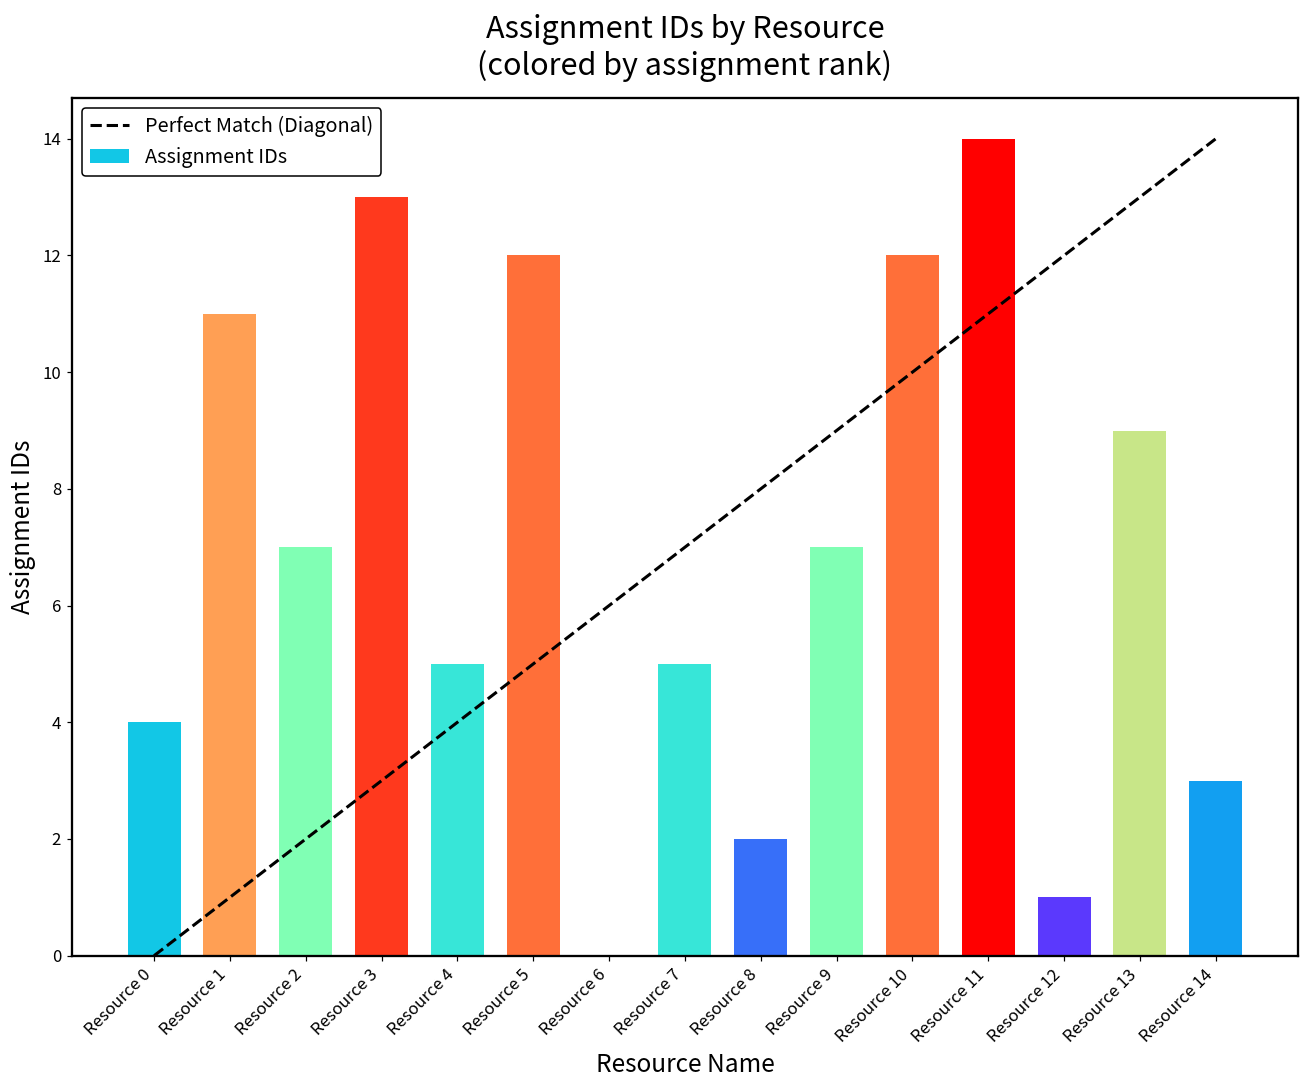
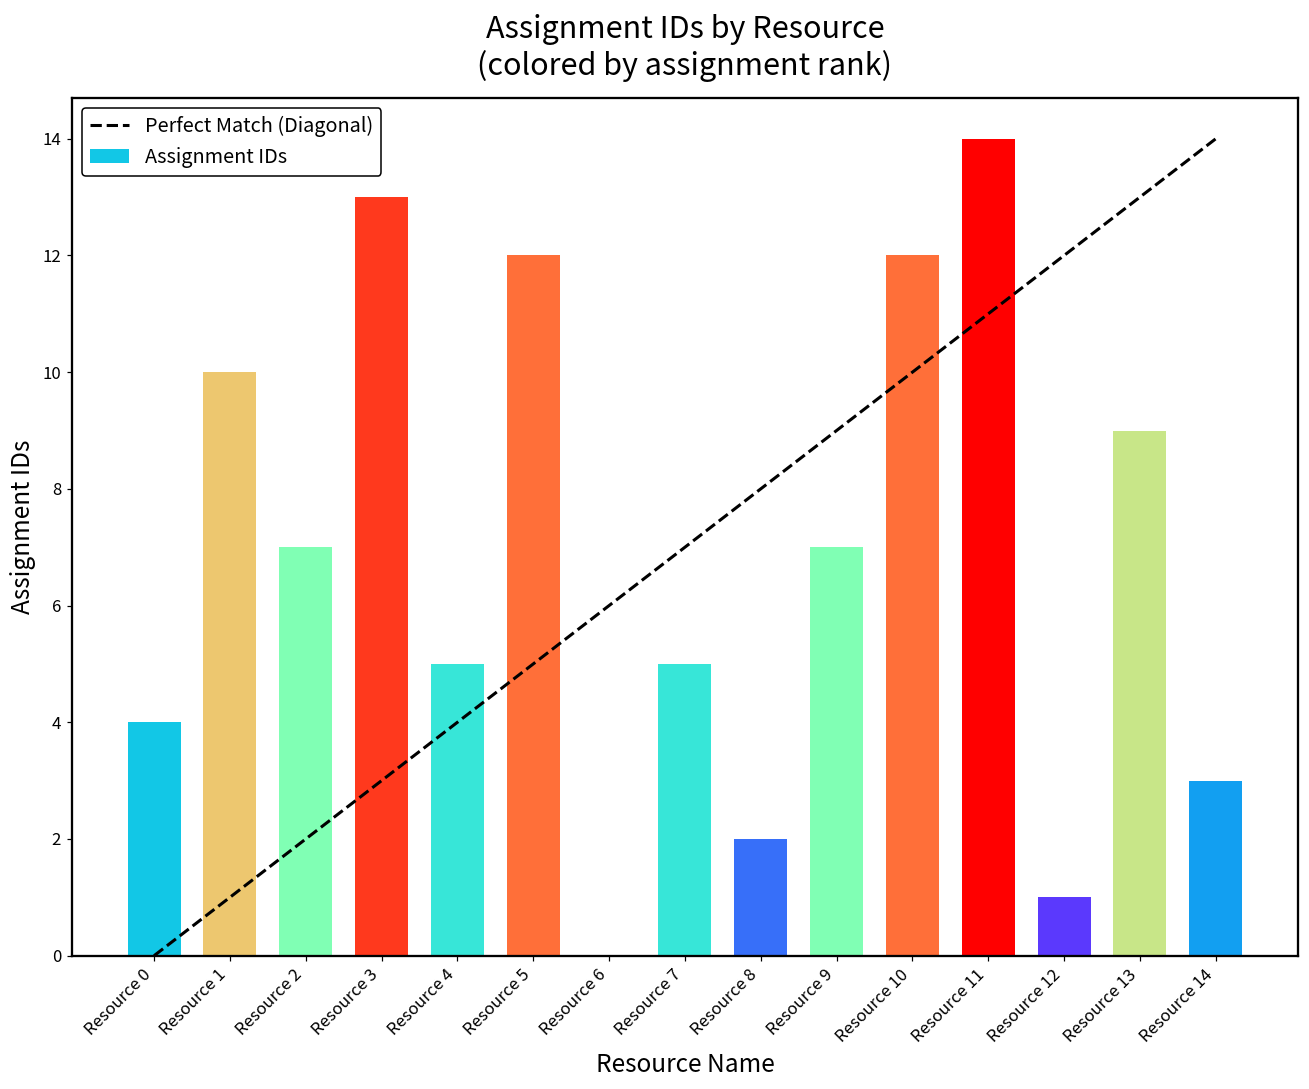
Assignment IDs, Resource 1: 11 -> 10
